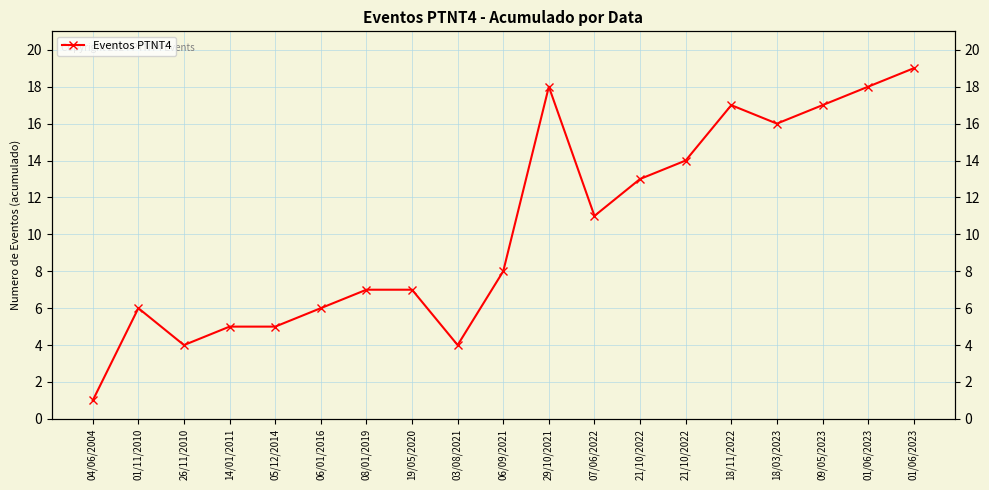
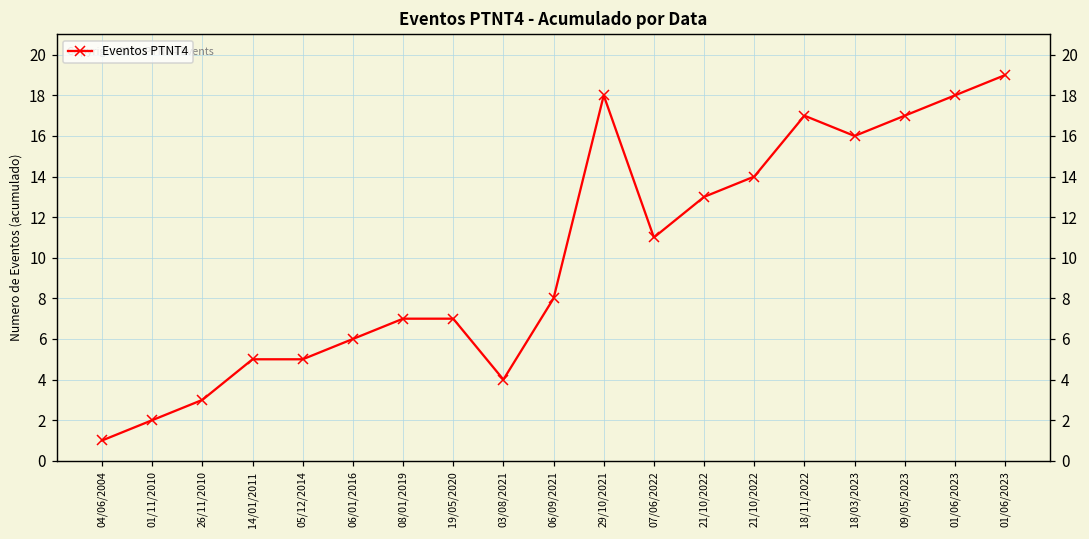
01/11/2010: 6 -> 2
26/11/2010: 4 -> 3
